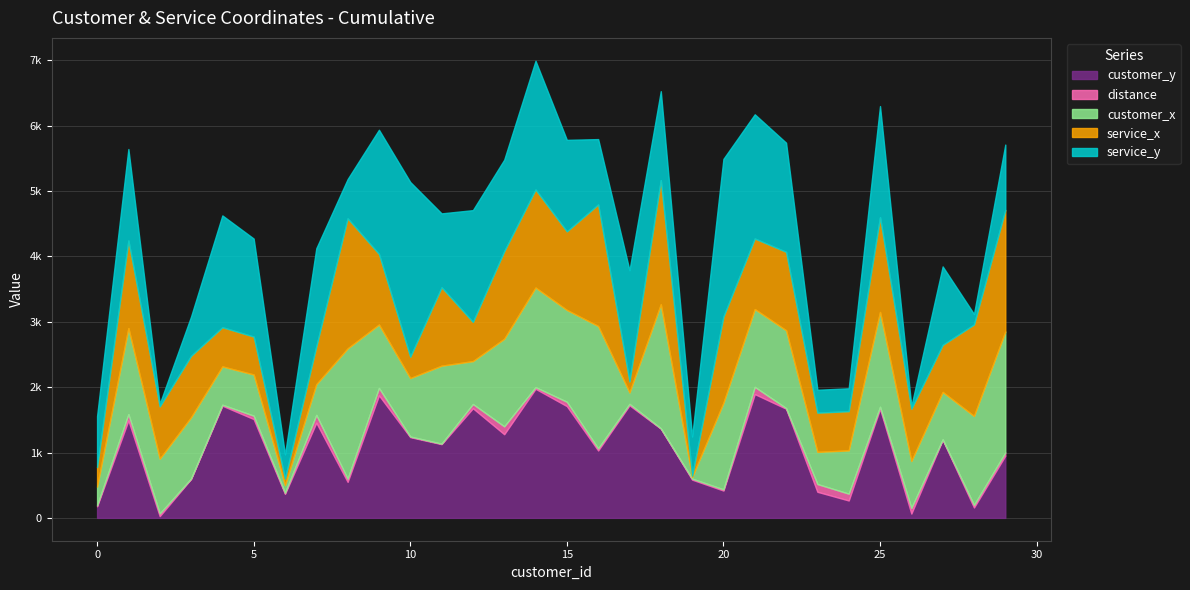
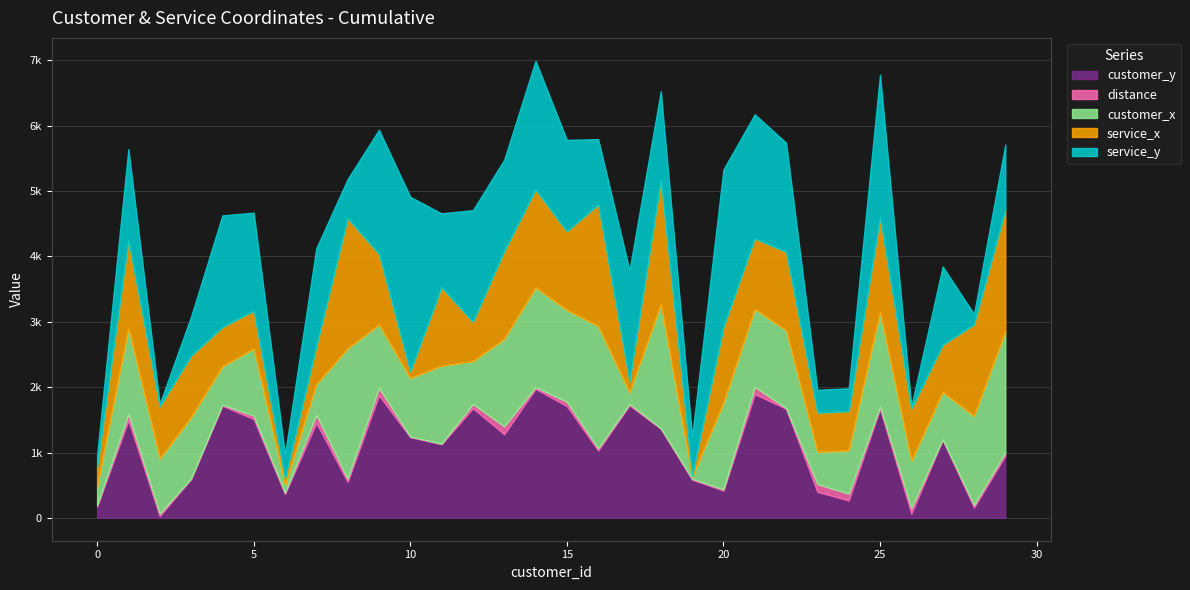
service_y, 0: 800 -> 200
customer_x, 5: 600 -> 1000
service_x, 10: 300 -> 100
service_x, 20: 1300 -> 1200
service_y, 25: 1700 -> 2200
